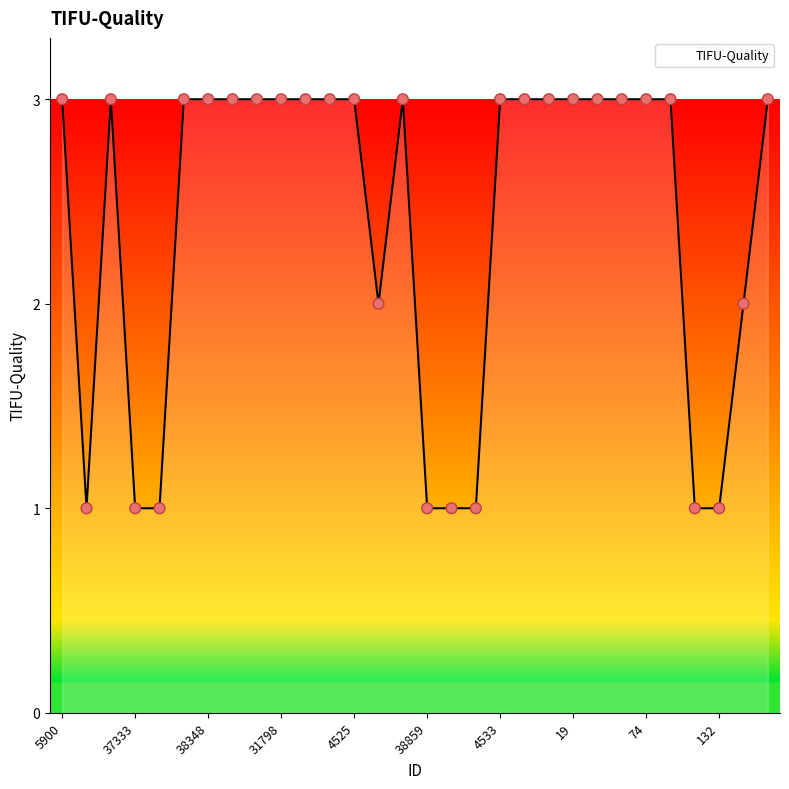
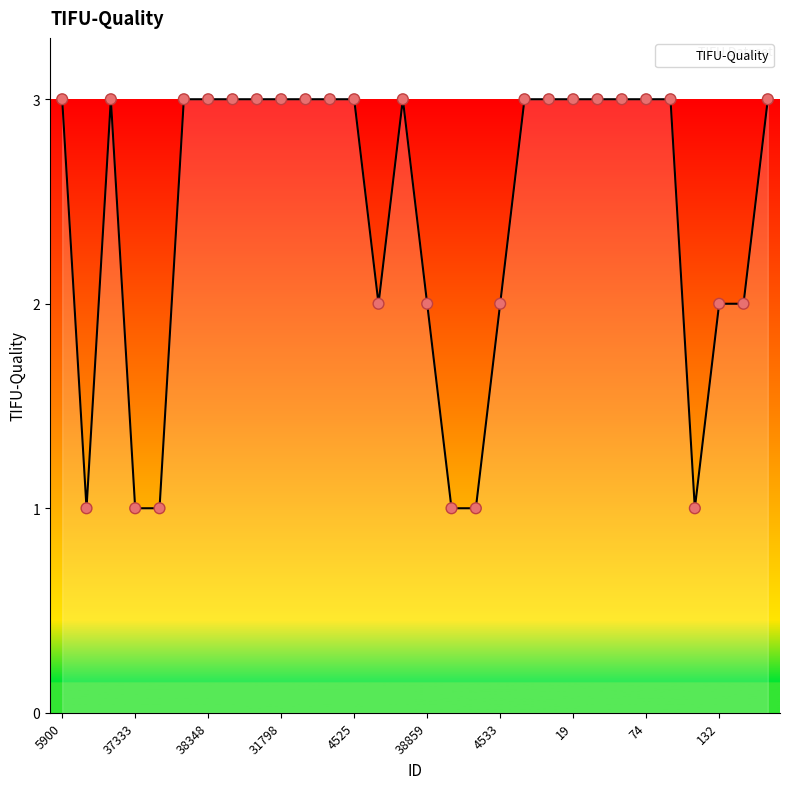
38859: 1 -> 2
4533: 3 -> 2
132: 1 -> 2
